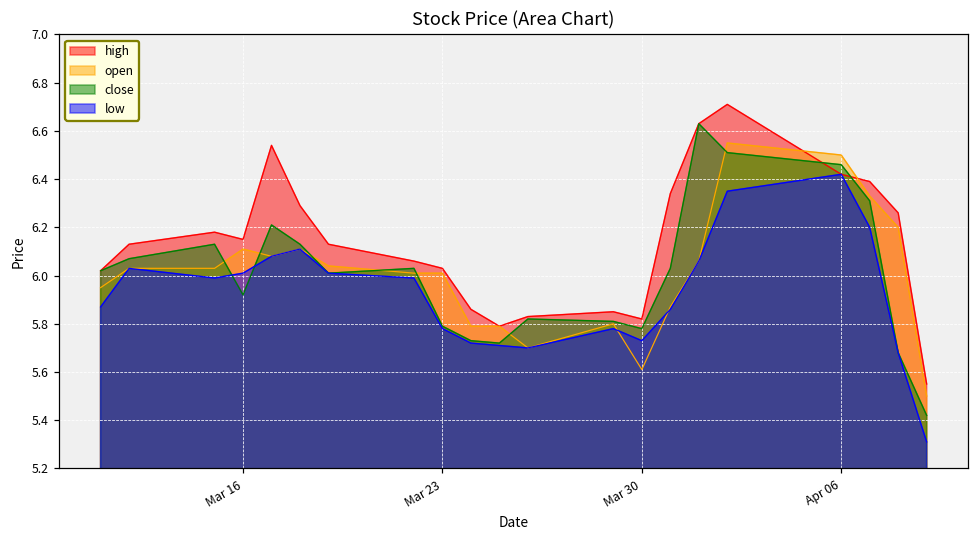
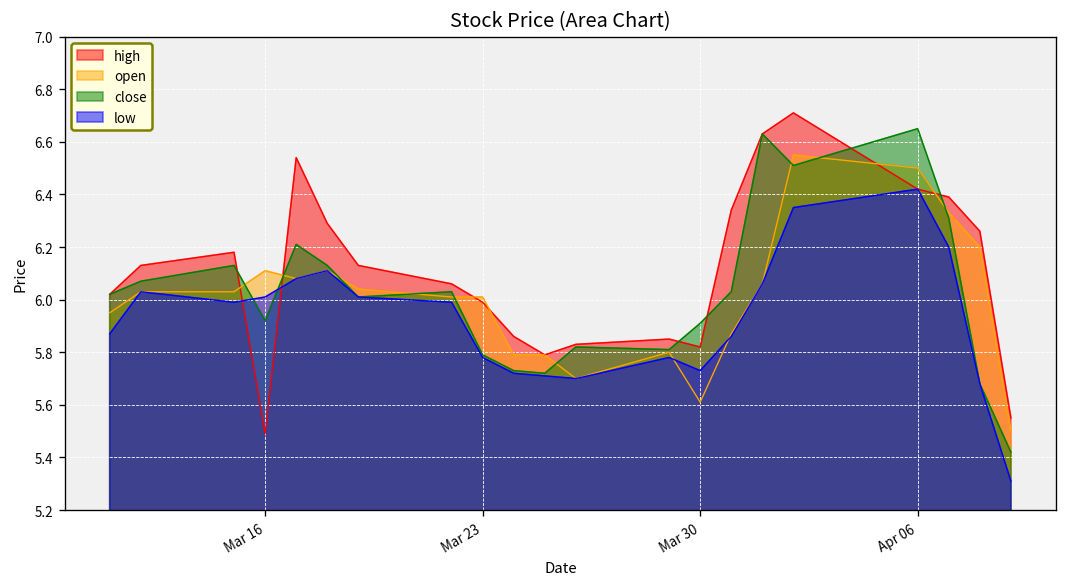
high, Mar 16: 6.15 -> 5.49
high, Mar 23: 6.03 -> 5.99
close, Mar 30: 5.78 -> 5.91
close, Apr 06: 6.46 -> 6.65
